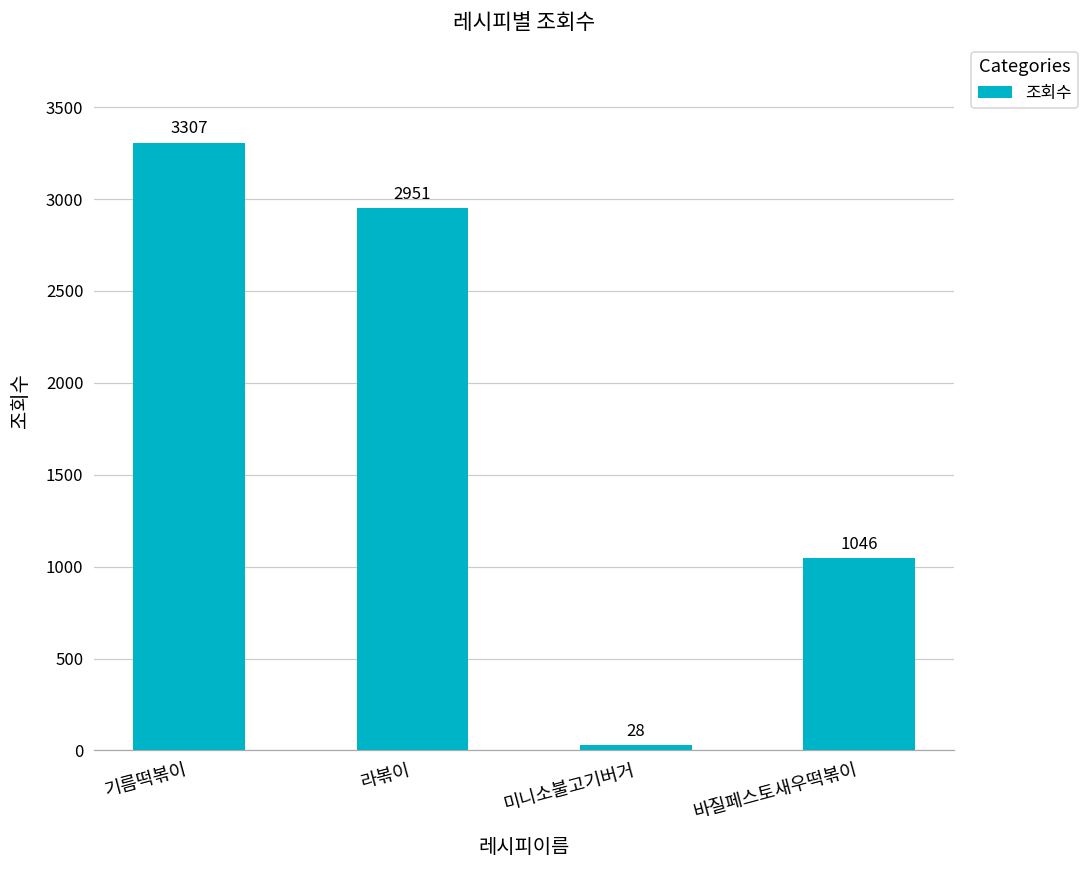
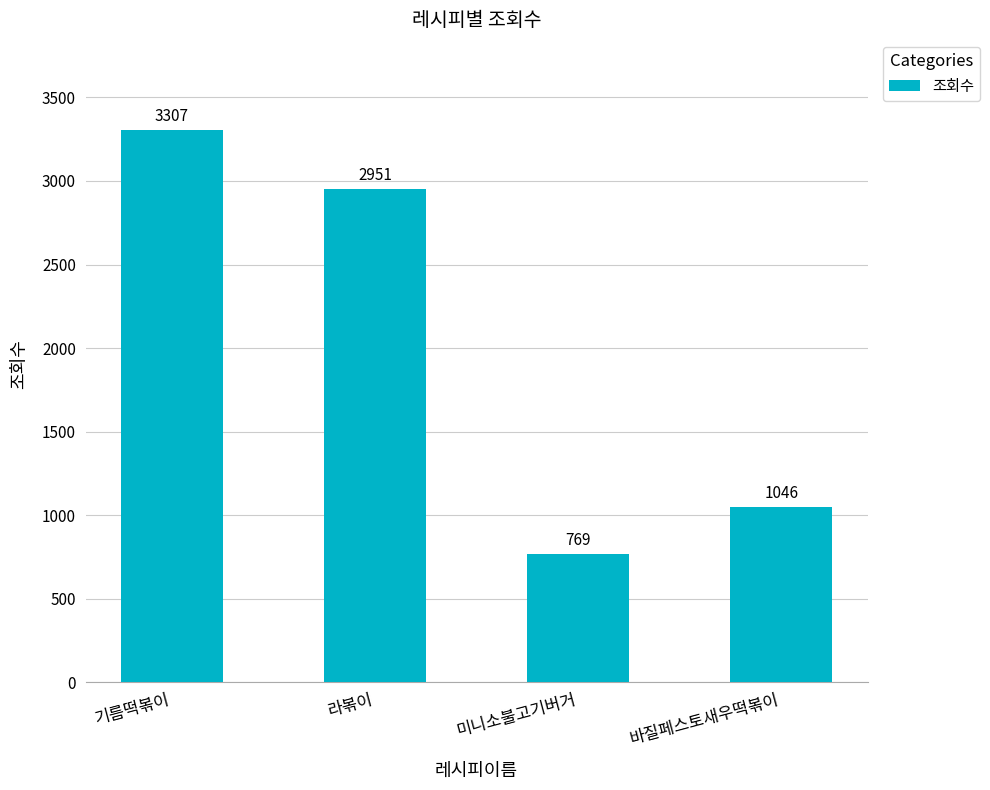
미니소불고기버거: 28 -> 769
